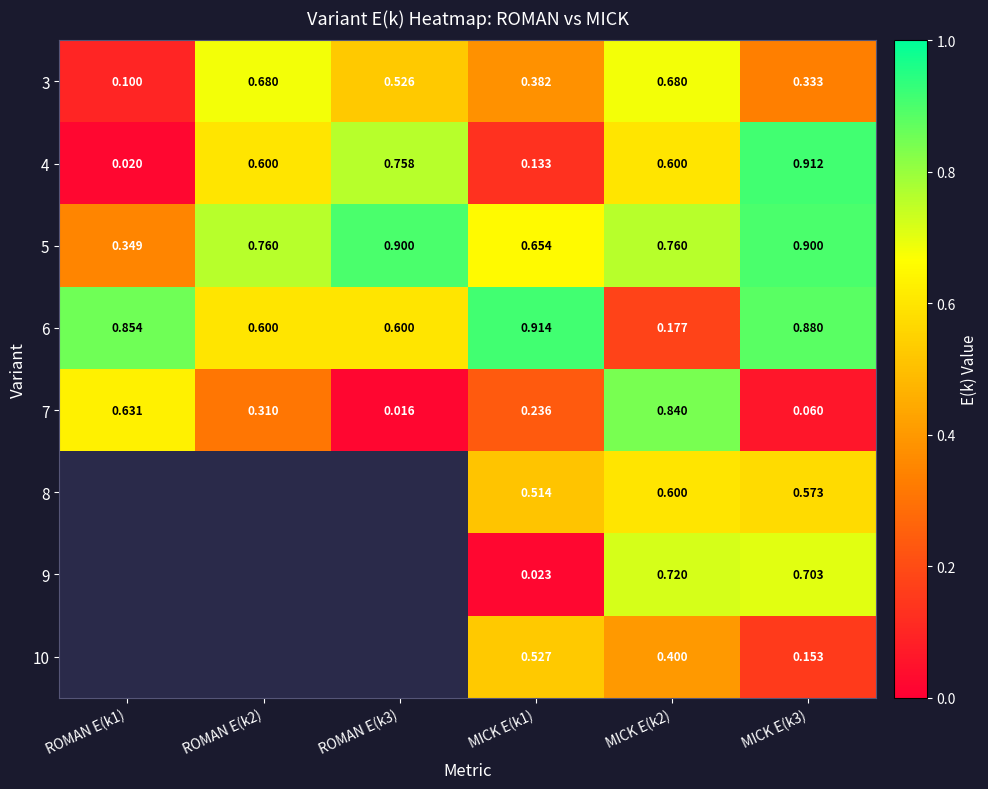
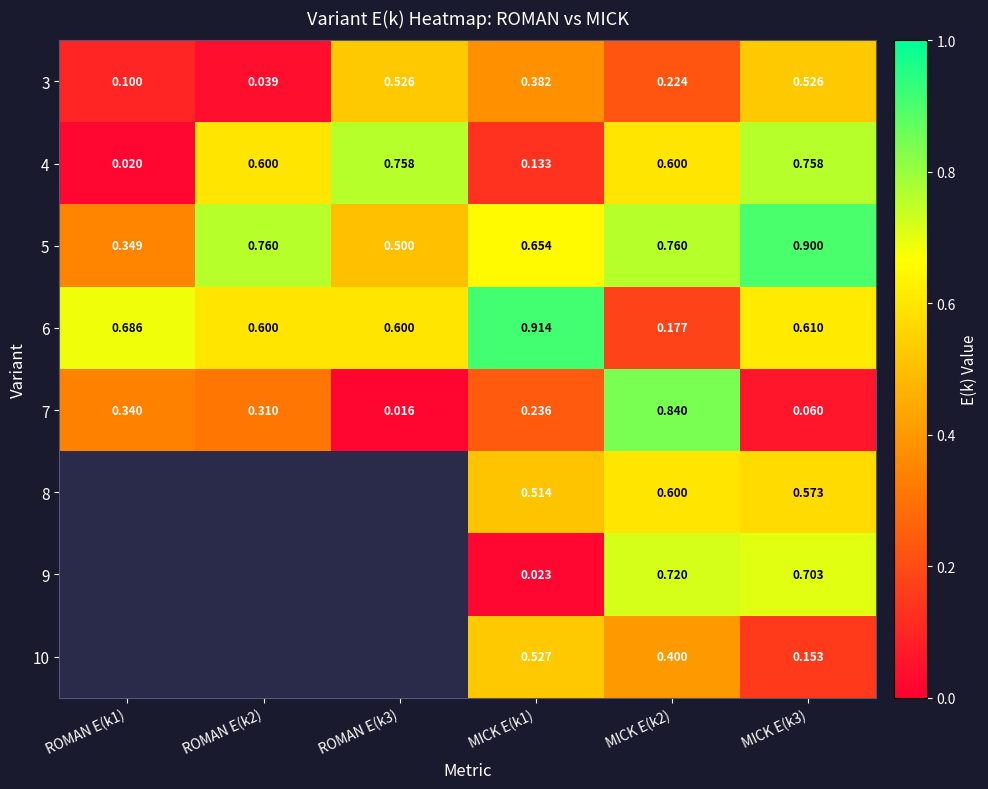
3, ROMAN E(k2): 0.680 -> 0.039
3, MICK E(k2): 0.680 -> 0.224
3, MICK E(k3): 0.333 -> 0.526
4, MICK E(k3): 0.912 -> 0.758
5, ROMAN E(k3): 0.900 -> 0.500
6, ROMAN E(k1): 0.854 -> 0.686
6, MICK E(k3): 0.880 -> 0.610
7, ROMAN E(k1): 0.631 -> 0.340
